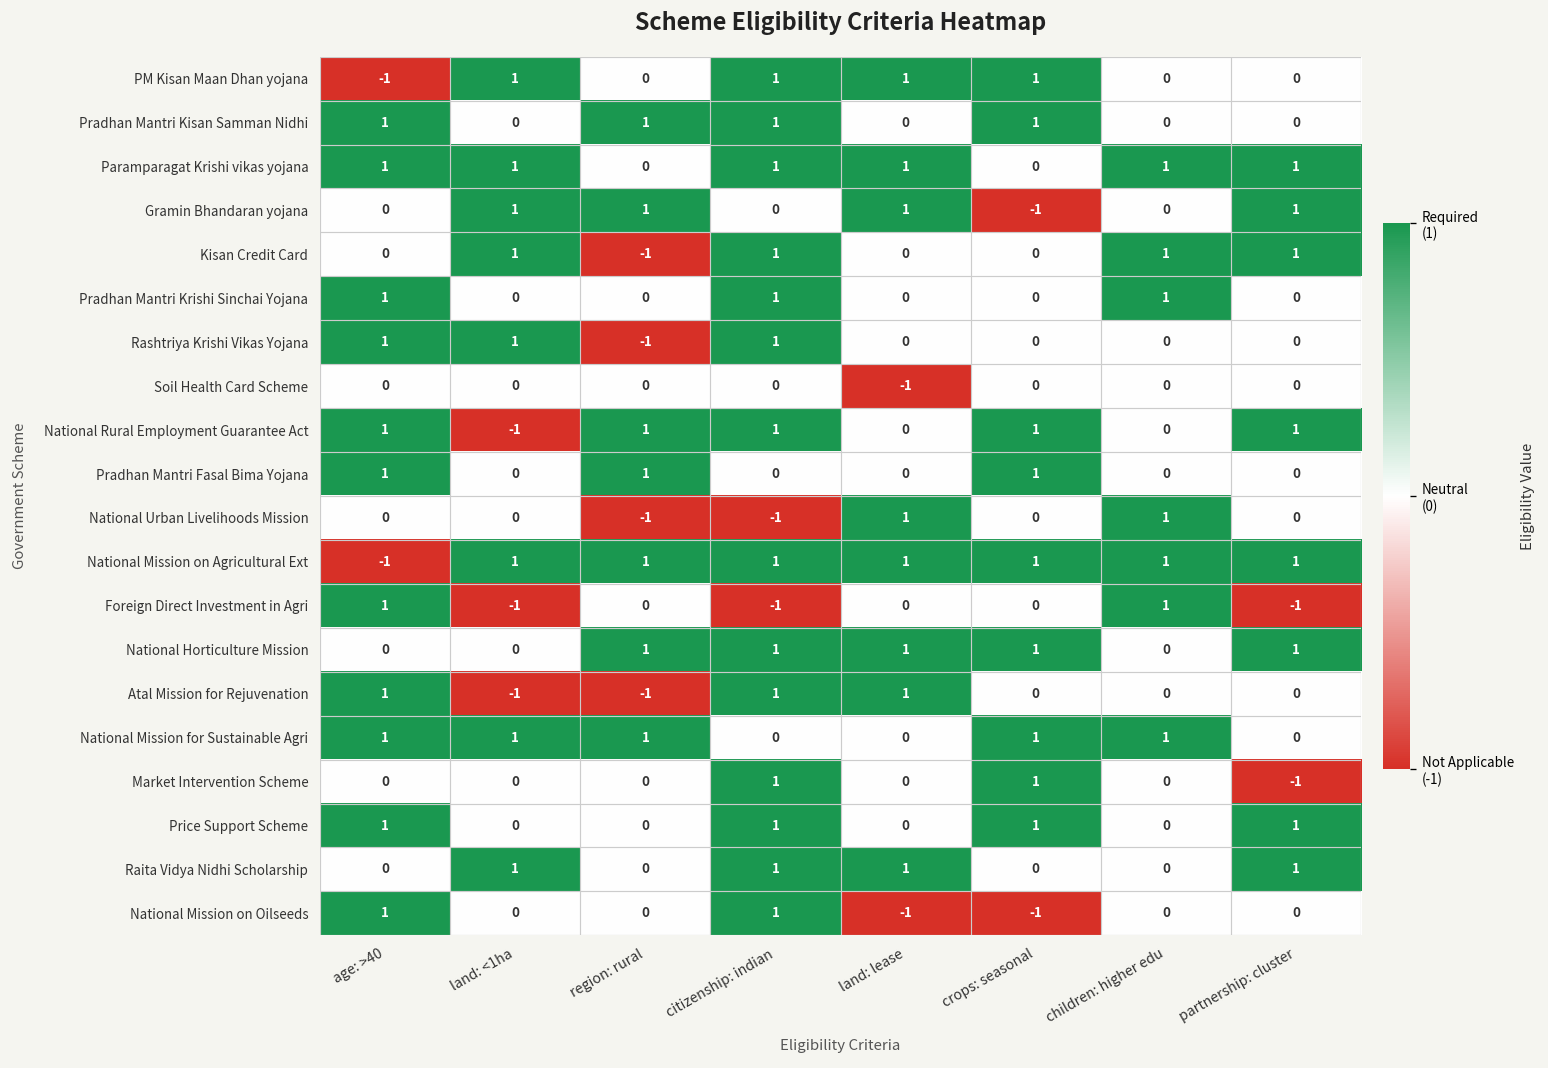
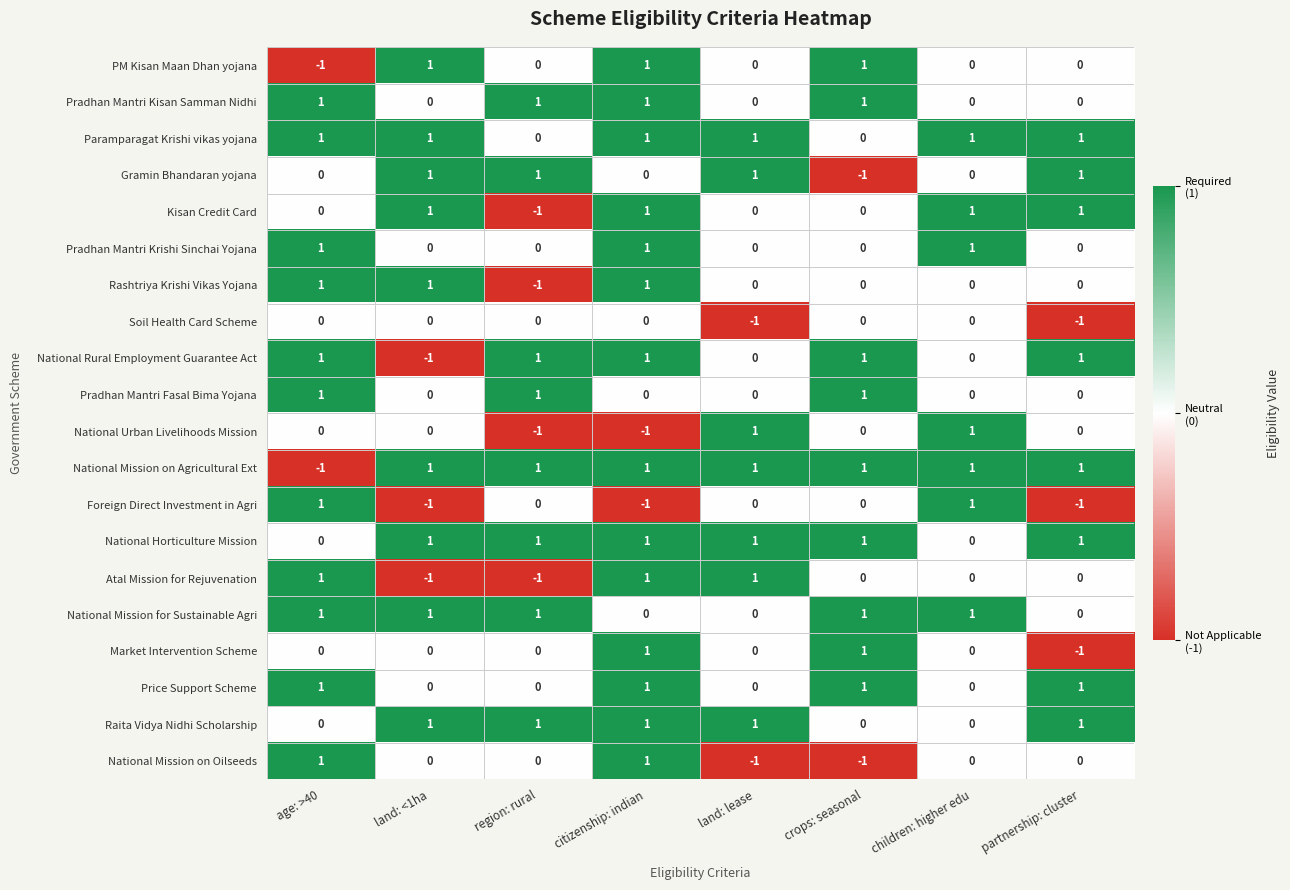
PM Kisan Maan Dhan yojana, land: lease: 1 -> 0
Soil Health Card Scheme, partnership: cluster: 0 -> -1
National Horticulture Mission, land: <1ha: 0 -> 1
Raita Vidya Nidhi Scholarship, region: rural: 0 -> 1
